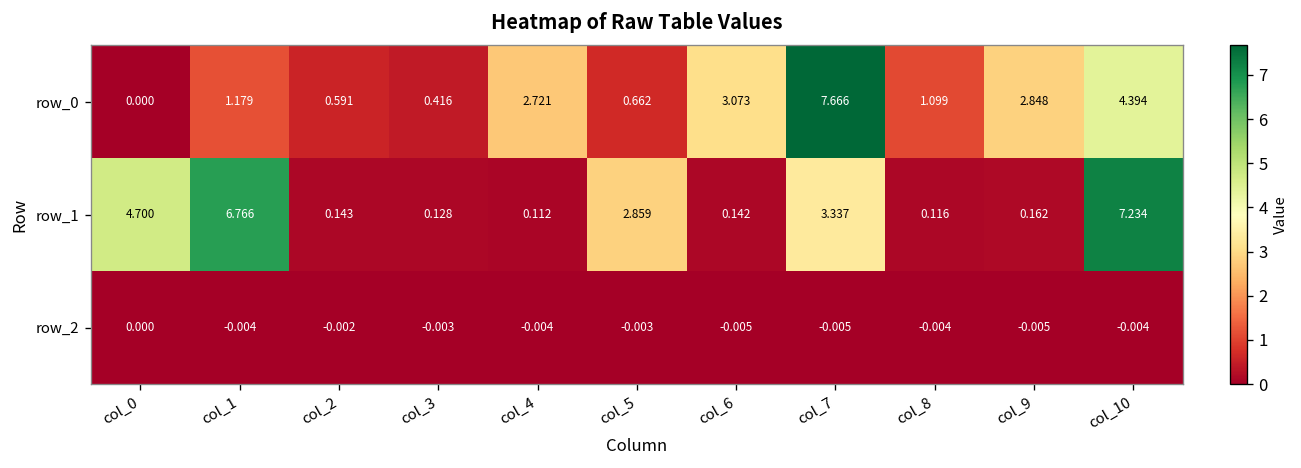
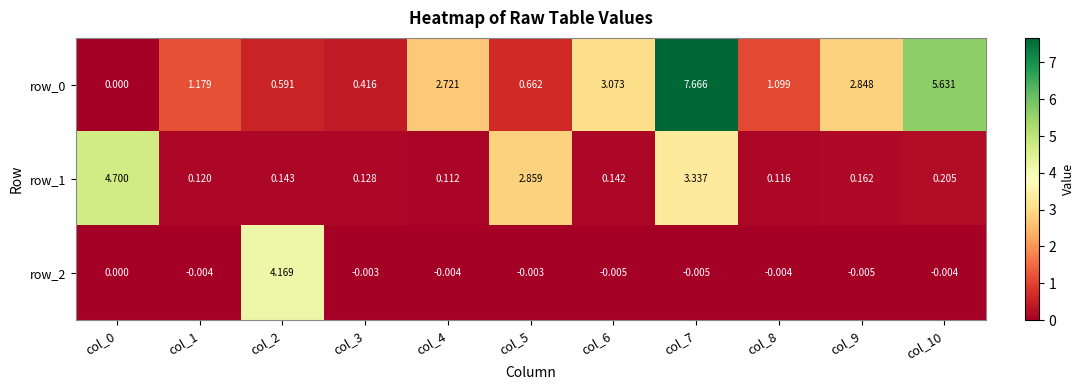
row_0, col_10: 4.394 -> 5.631
row_1, col_1: 6.766 -> 0.120
row_1, col_10: 7.234 -> 0.205
row_2, col_2: -0.002 -> 4.169
